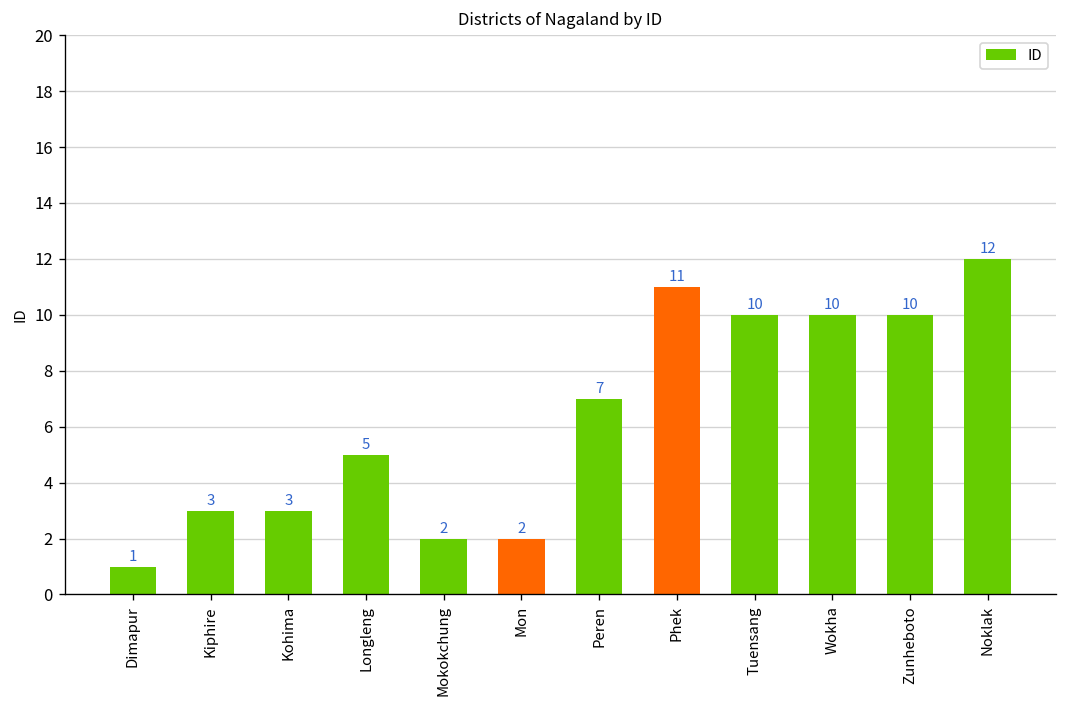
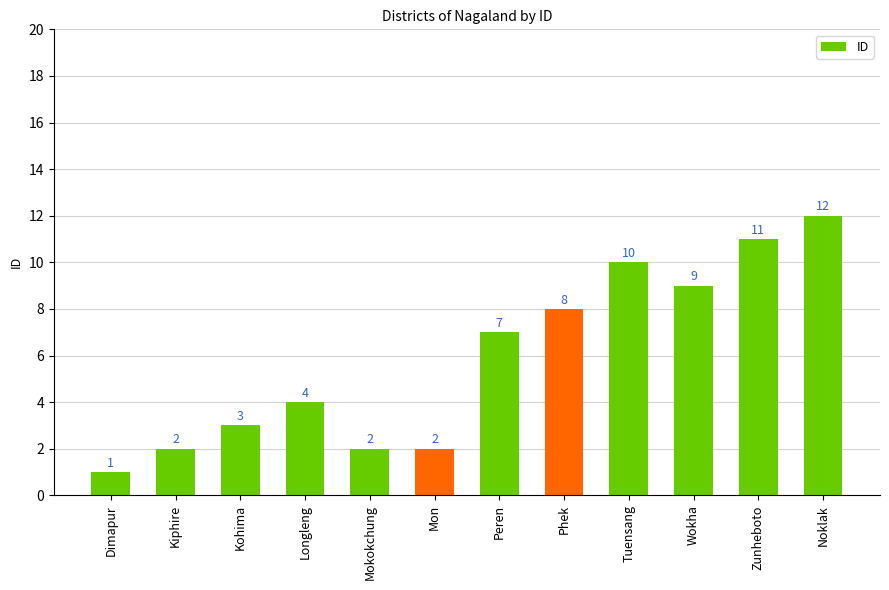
Kiphire: 3 -> 2
Longleng: 5 -> 4
Phek: 11 -> 8
Wokha: 10 -> 9
Zunheboto: 10 -> 11
